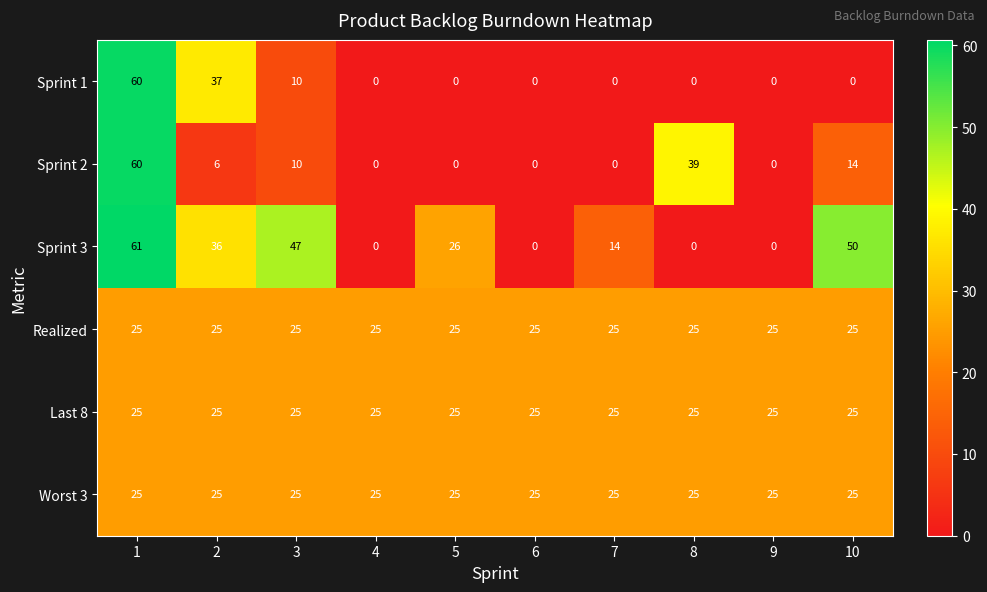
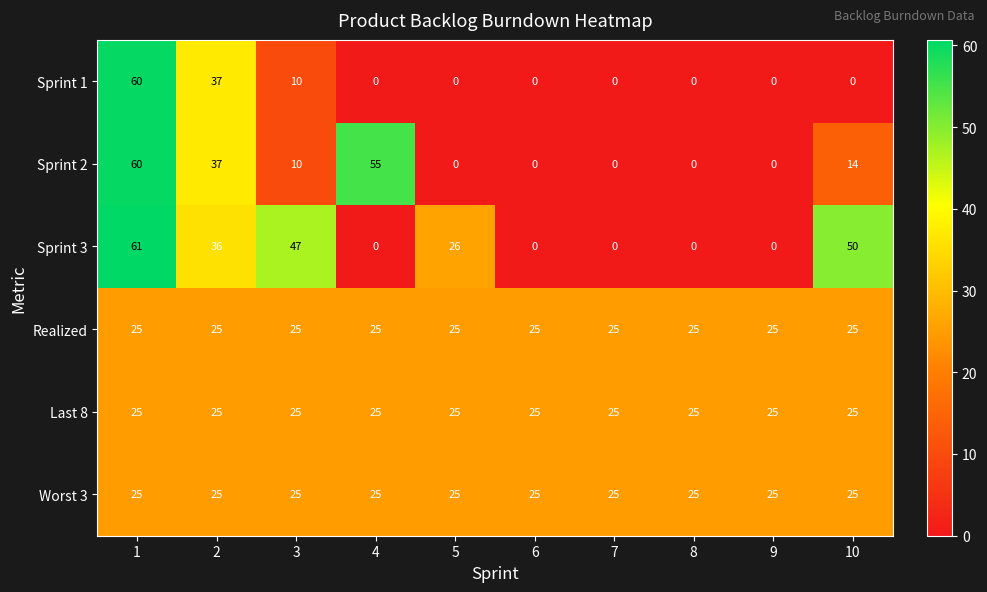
Sprint 2, 2: 6 -> 37
Sprint 2, 4: 0 -> 55
Sprint 2, 8: 39 -> 0
Sprint 3, 7: 14 -> 0
